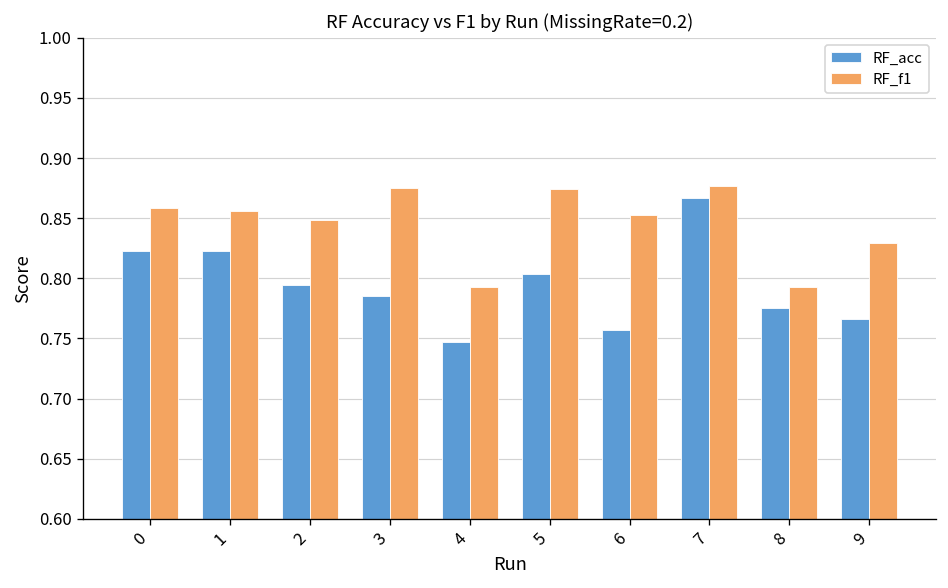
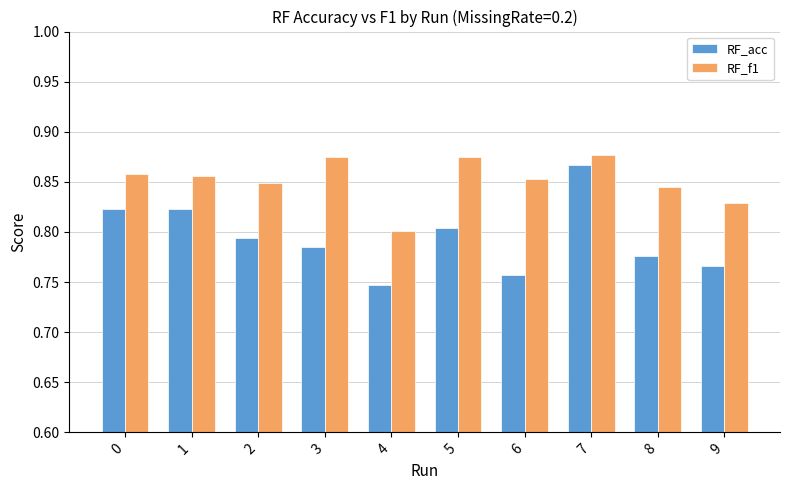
RF_f1, 4: 0.793 -> 0.801
RF_f1, 8: 0.792 -> 0.845
